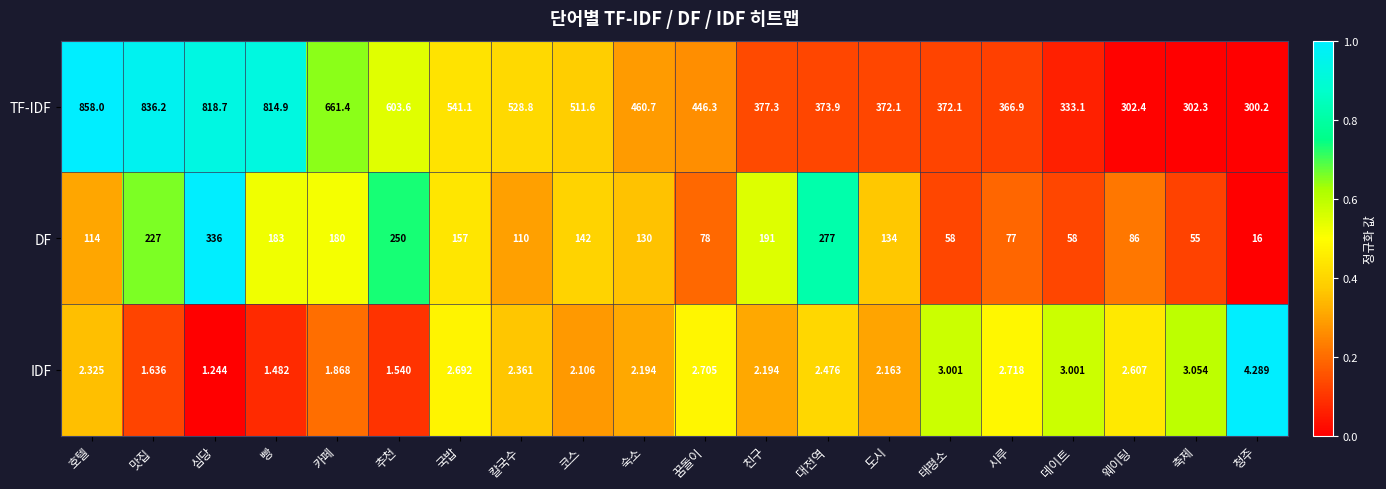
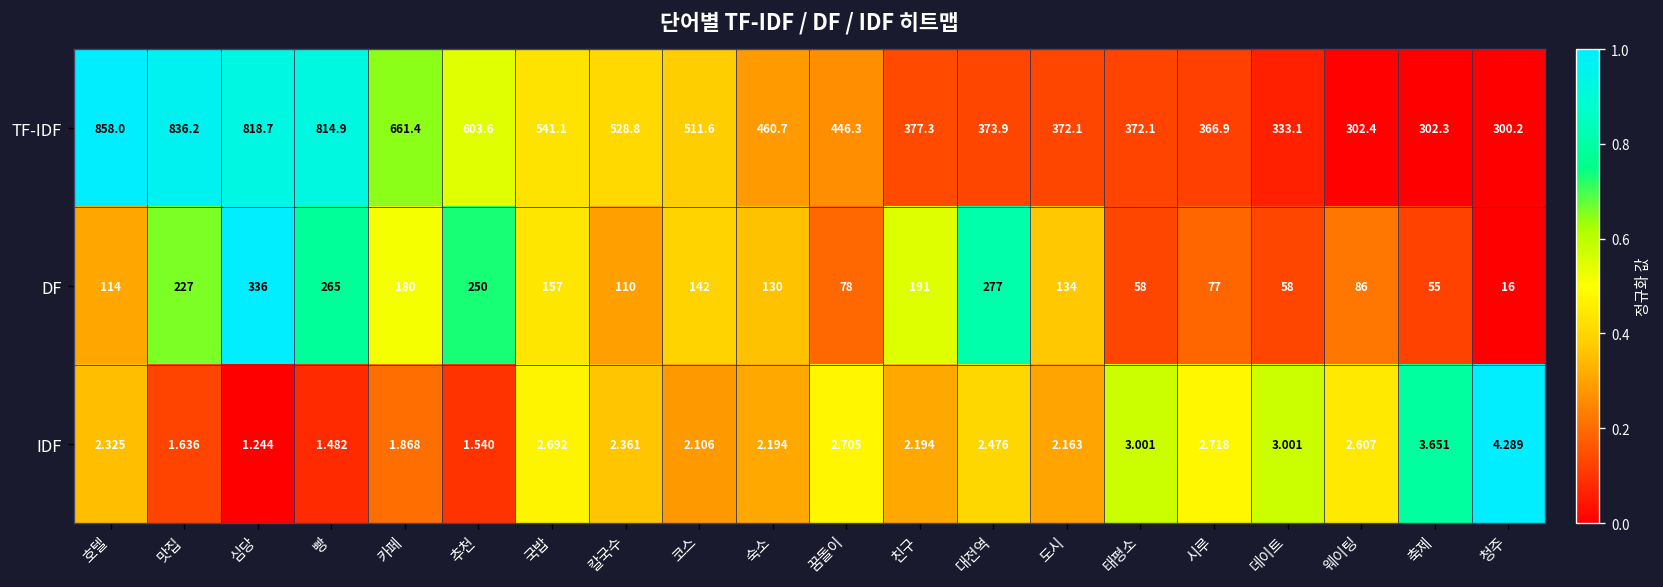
DF, 빵: 183 -> 265
IDF, 축제: 3.054 -> 3.651
